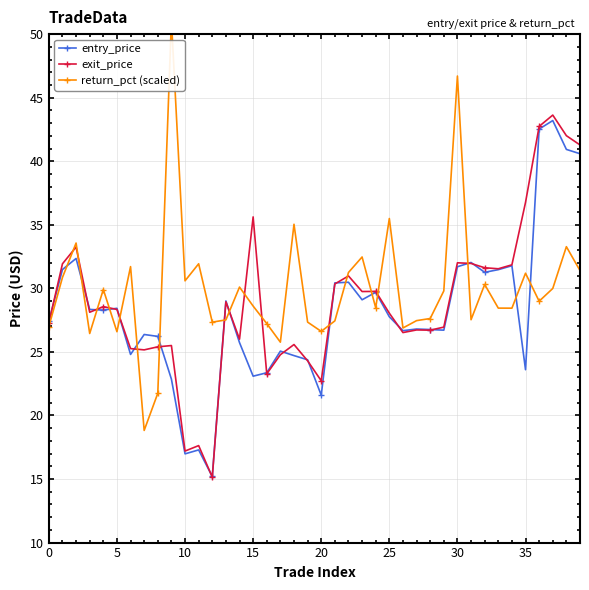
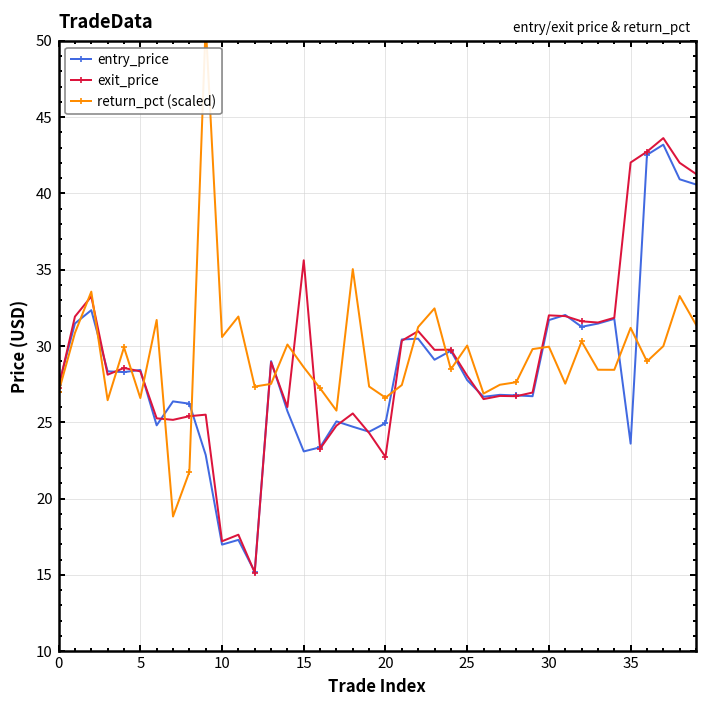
entry_price, 20: 21.6 -> 24.9
return_pct (scaled), 25: 35.5 -> 30.0
return_pct (scaled), 30: 46.7 -> 30.0
exit_price, 35: 36.8 -> 42.0
